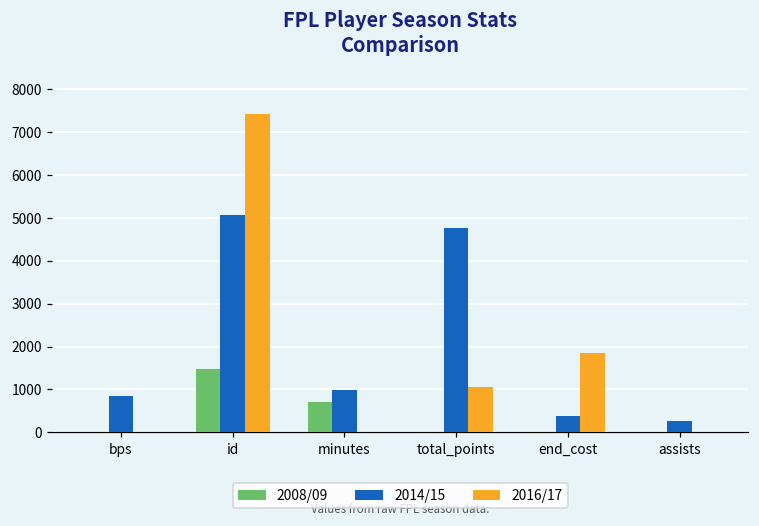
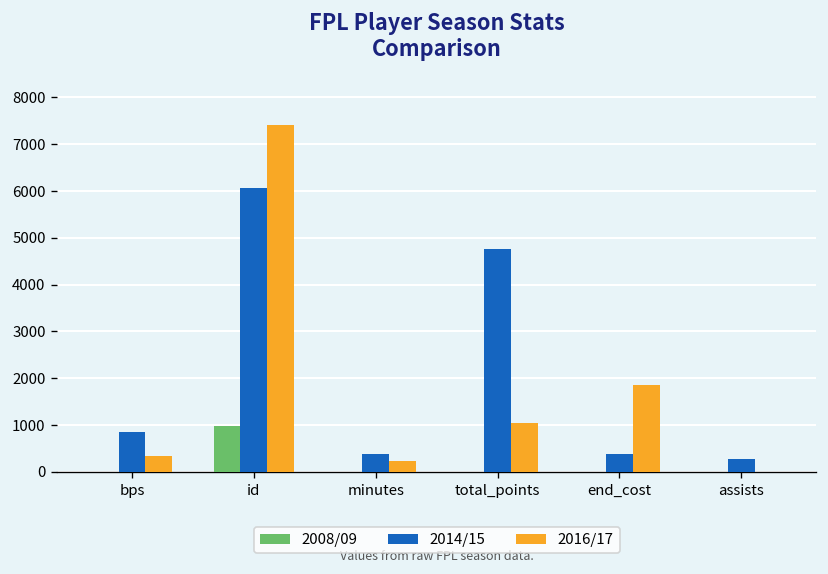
2016/17, bps: 0 -> 300
2008/09, id: 1500 -> 1000
2014/15, id: 5100 -> 6100
2008/09, minutes: 700 -> 0
2014/15, minutes: 1000 -> 400
2016/17, minutes: 0 -> 200
